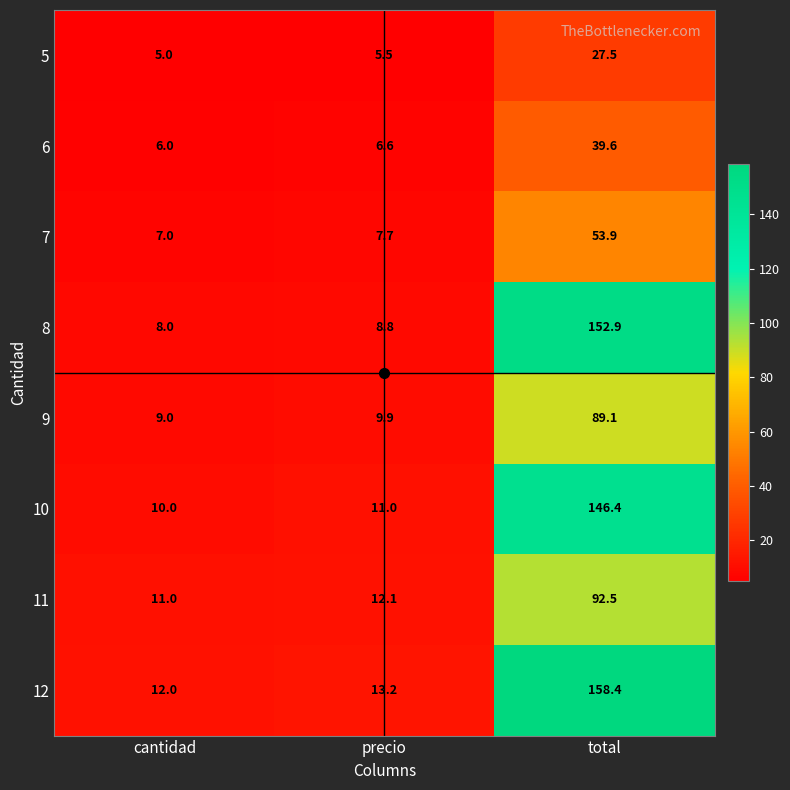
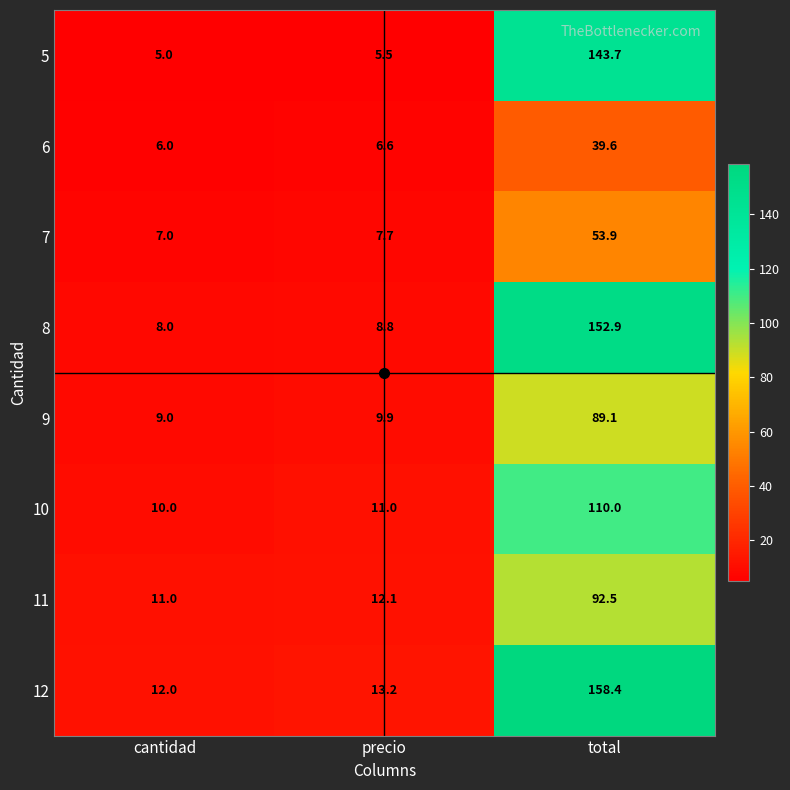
5, total: 27.5 -> 143.7
10, total: 146.4 -> 110.0
